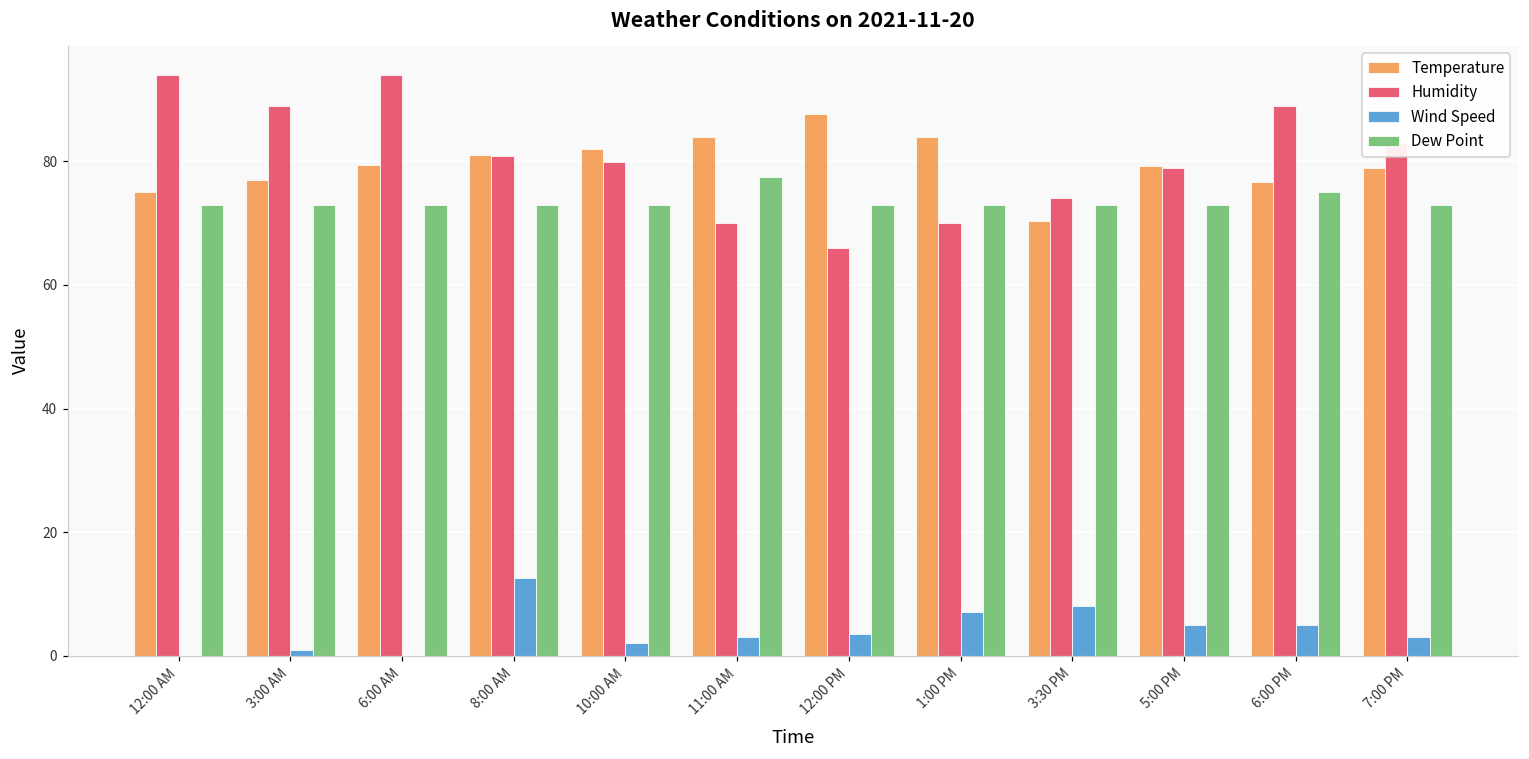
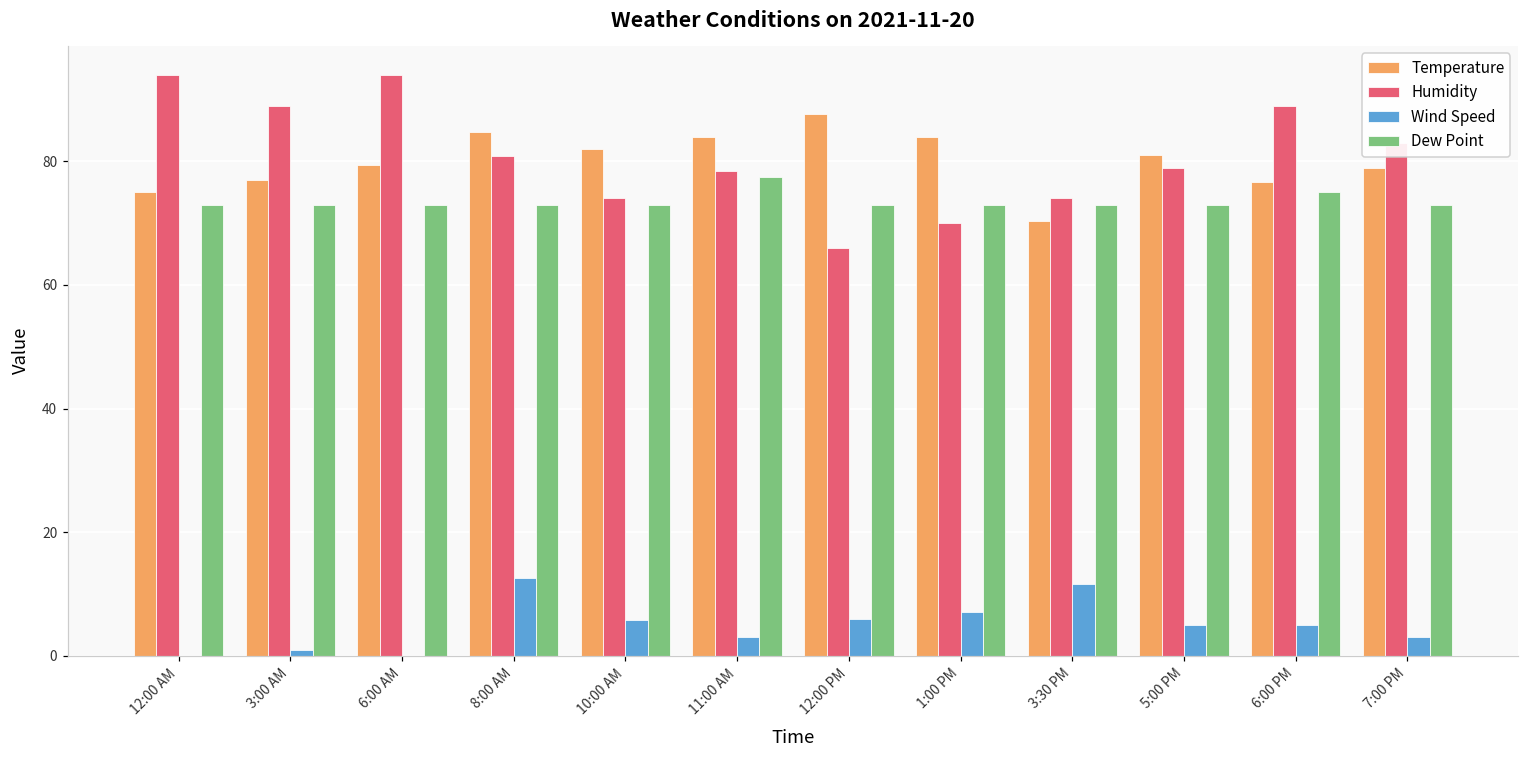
Temperature, 8:00 AM: 81 -> 85
Humidity, 10:00 AM: 80 -> 74
Wind Speed, 10:00 AM: 2 -> 6
Humidity, 11:00 AM: 70 -> 78
Wind Speed, 12:00 PM: 4 -> 6
Wind Speed, 3:30 PM: 8 -> 12
Temperature, 5:00 PM: 79 -> 81
